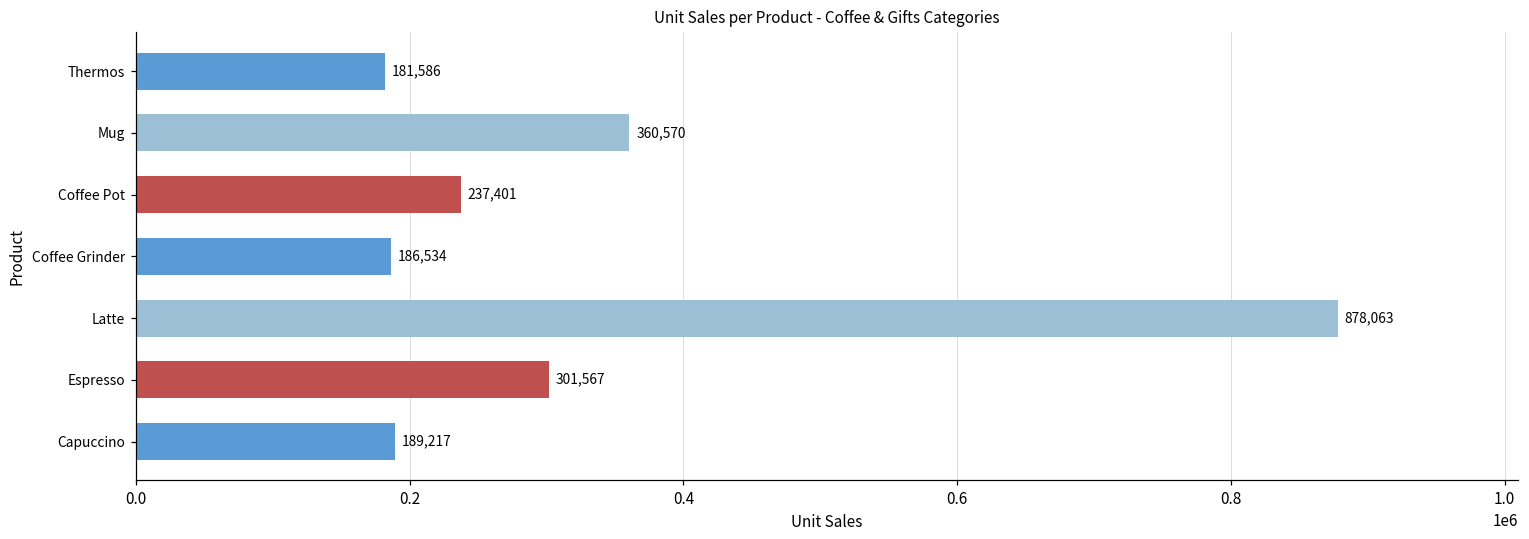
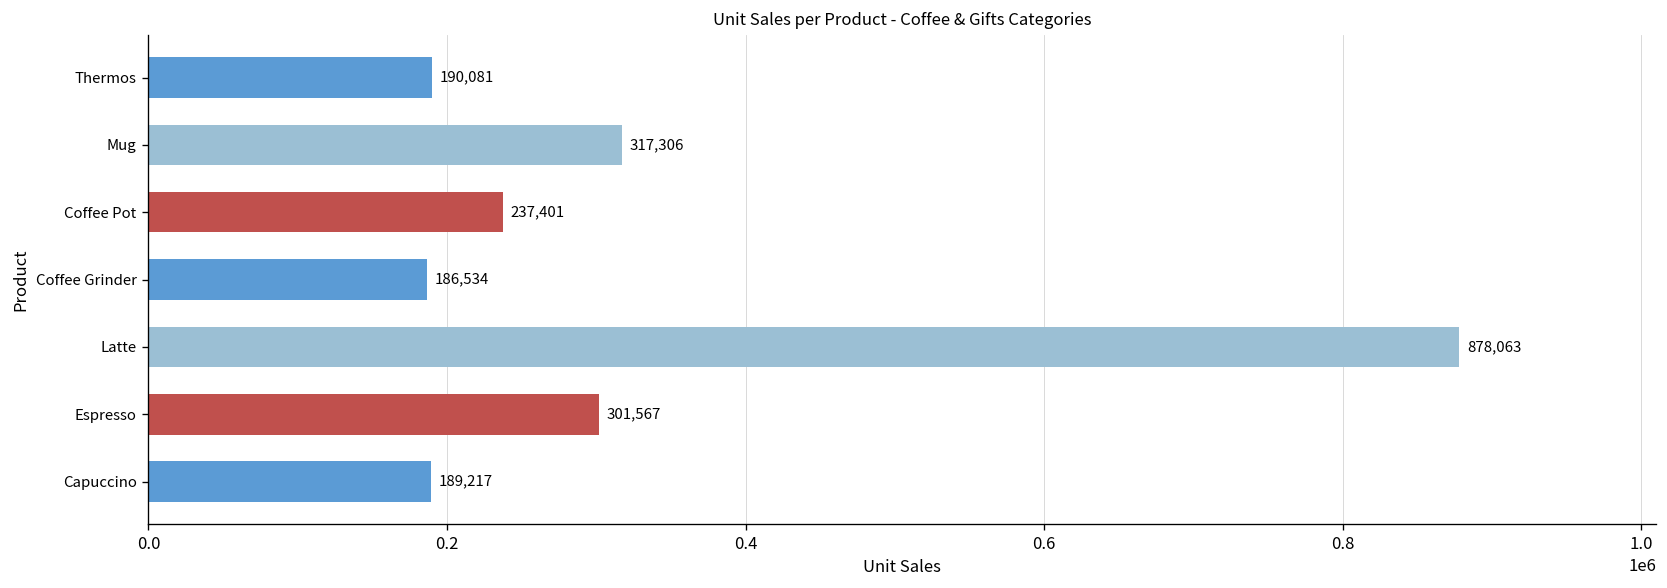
Thermos: 181,586 -> 190,081
Mug: 360,570 -> 317,306
